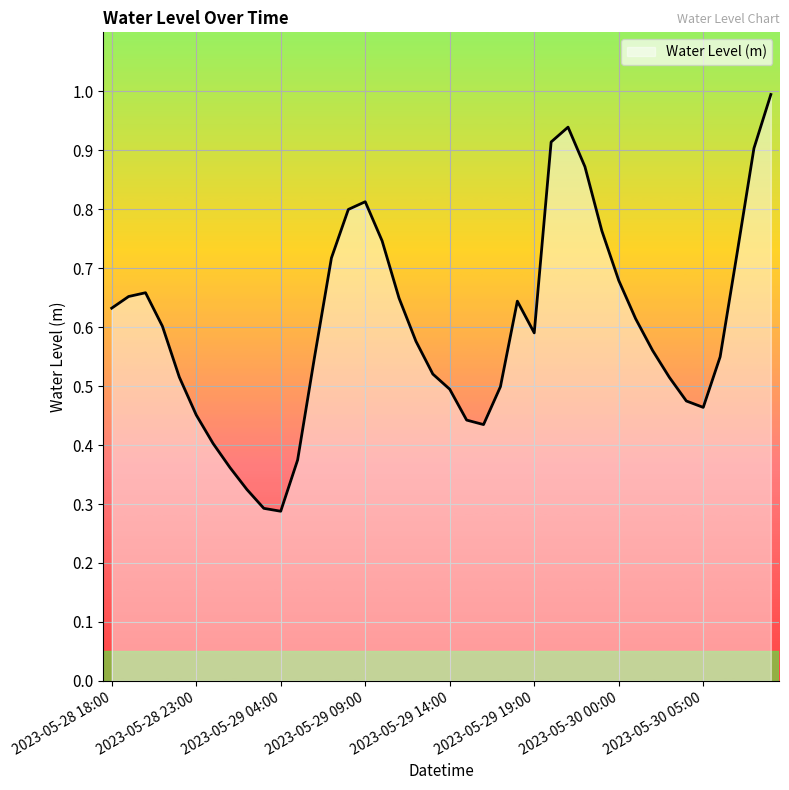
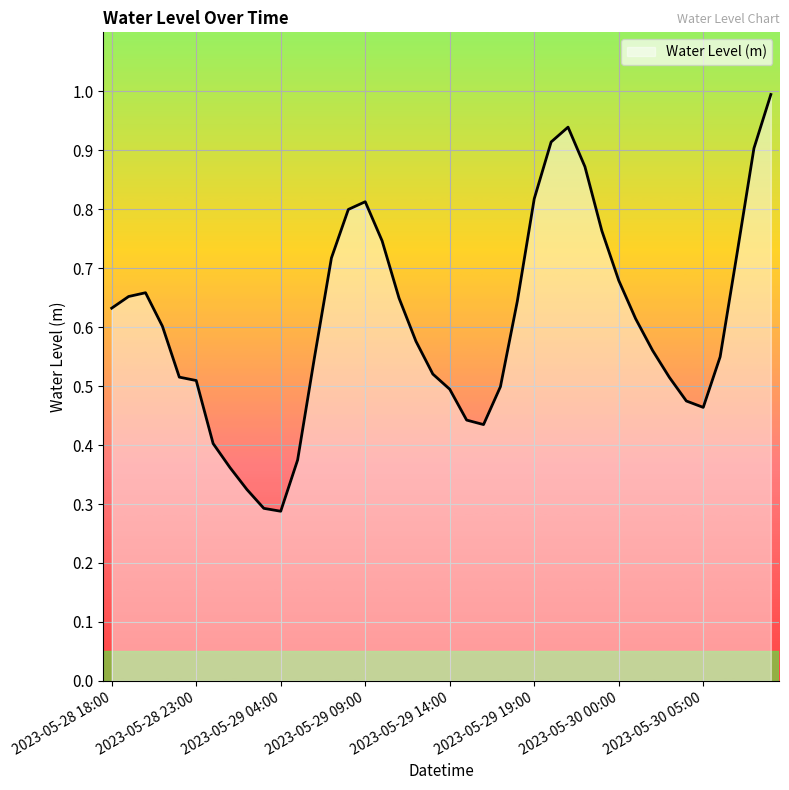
2023-05-28 23:00: 0.45 -> 0.51
2023-05-29 19:00: 0.59 -> 0.82
